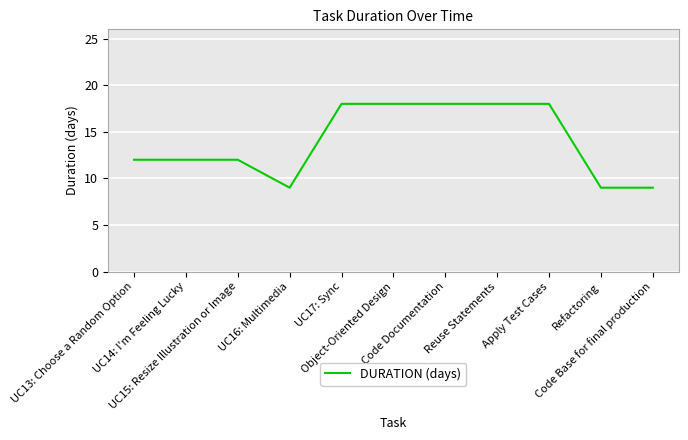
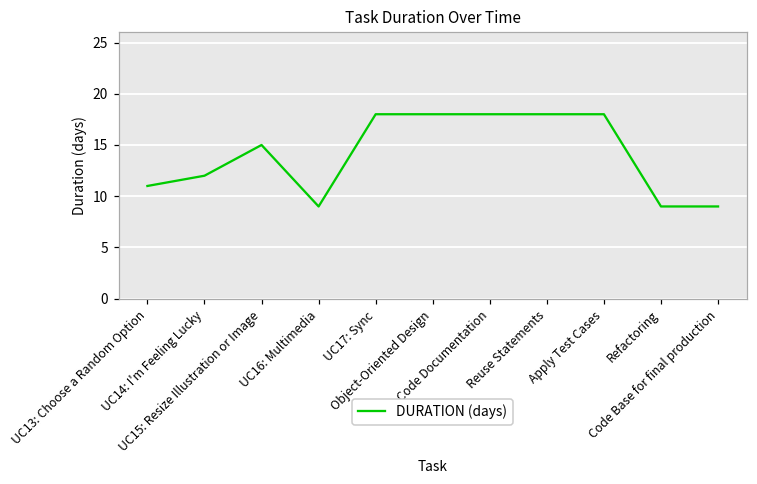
UC13: Choose a Random Option: 12 -> 11
UC15: Resize Illustration or Image: 12 -> 15
